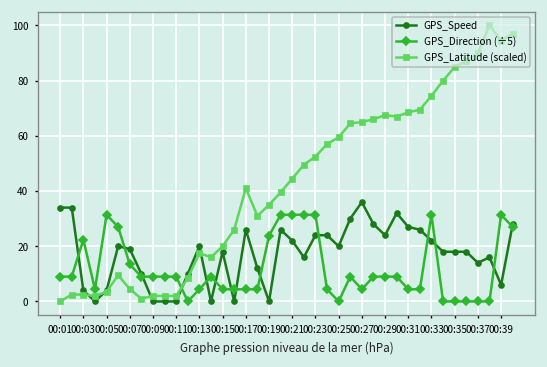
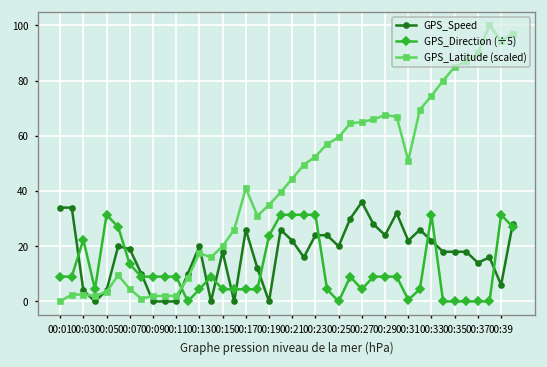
GPS_Speed, 00:31: 27 -> 22
GPS_Direction (÷5), 00:31: 4 -> 1
GPS_Latitude (scaled), 00:31: 69 -> 51
